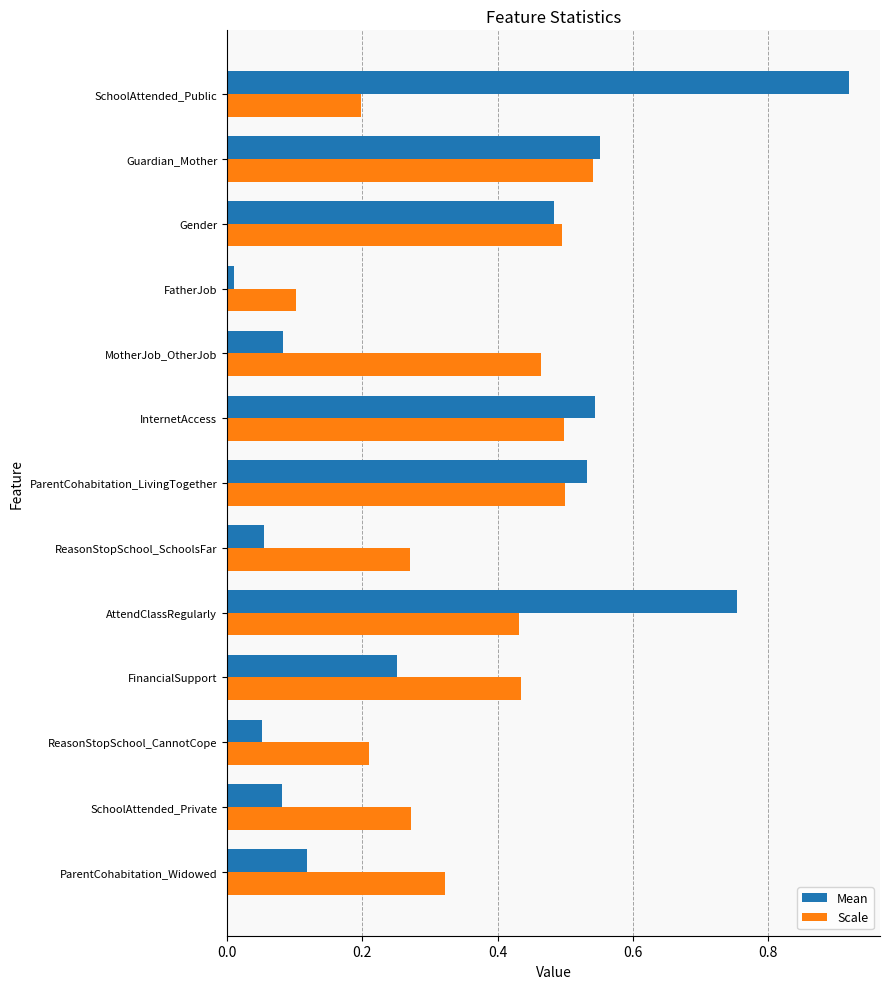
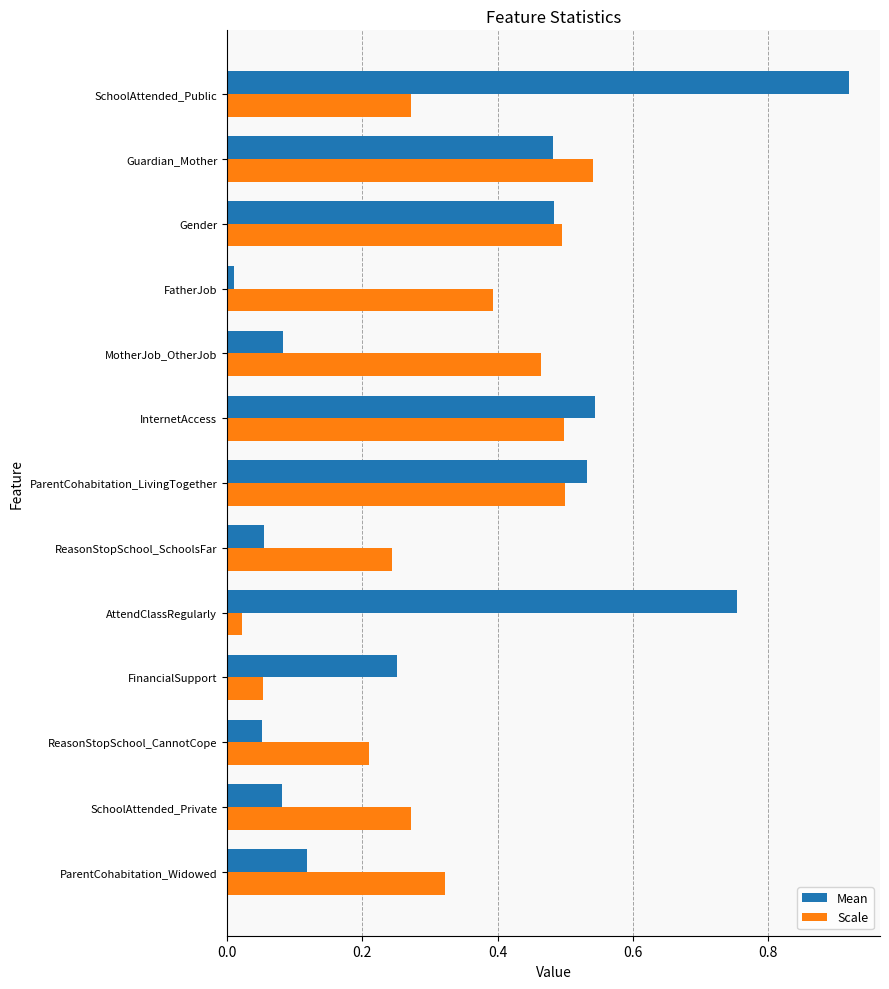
Scale, SchoolAttended_Public: 0.20 -> 0.27
Mean, Guardian_Mother: 0.55 -> 0.48
Scale, FatherJob: 0.10 -> 0.39
Scale, ReasonStopSchool_SchoolsFar: 0.27 -> 0.24
Scale, AttendClassRegularly: 0.43 -> 0.02
Scale, FinancialSupport: 0.43 -> 0.05
